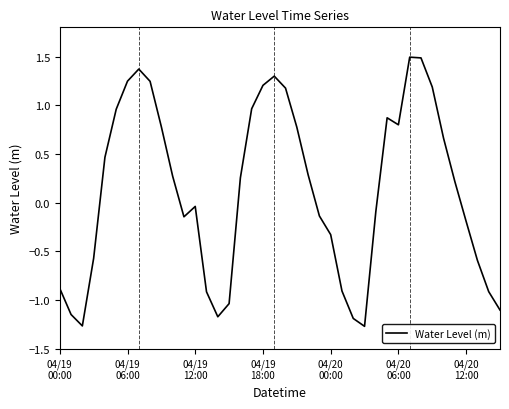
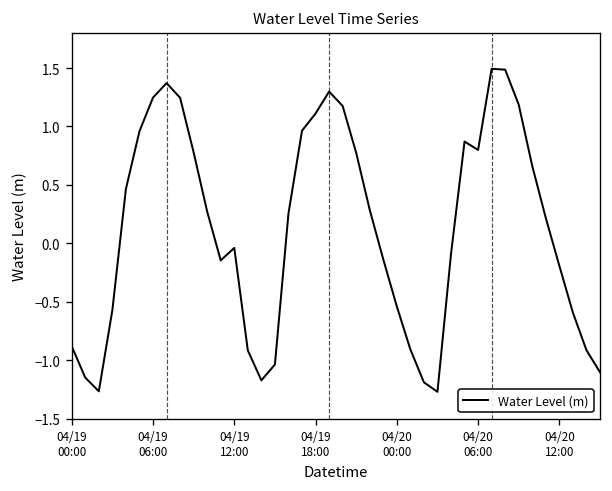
04/19 18:00: 1.2 -> 1.1
04/20 00:00: -0.3 -> -0.5
